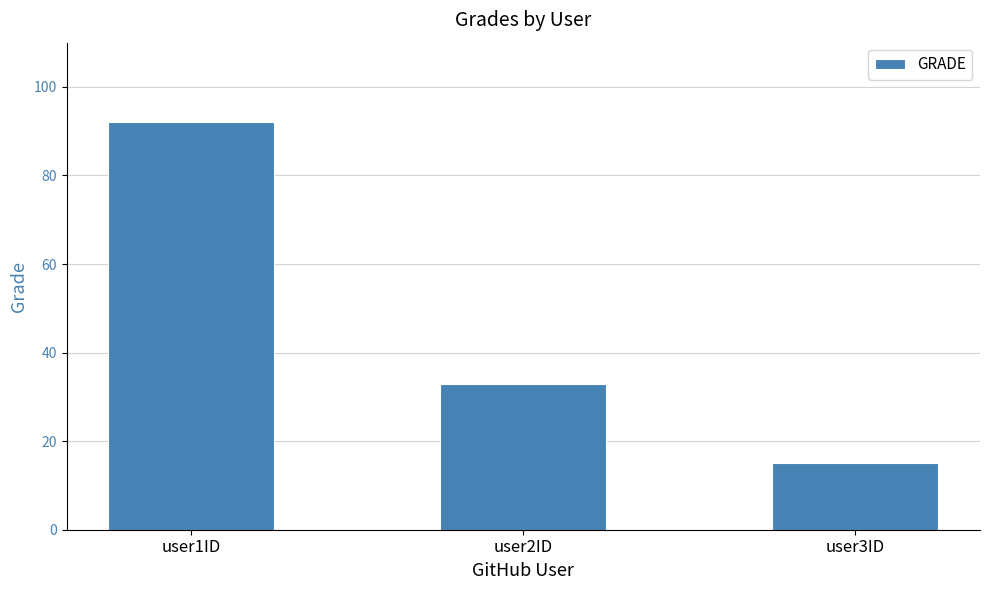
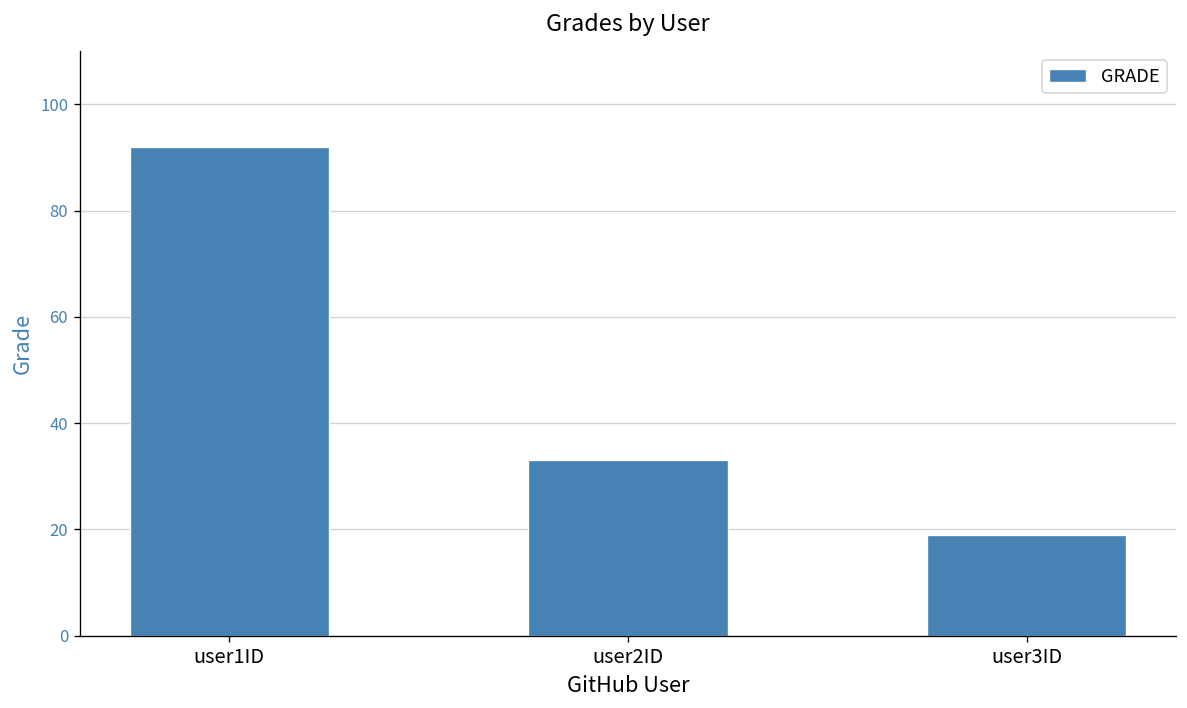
user3ID: 15 -> 19
